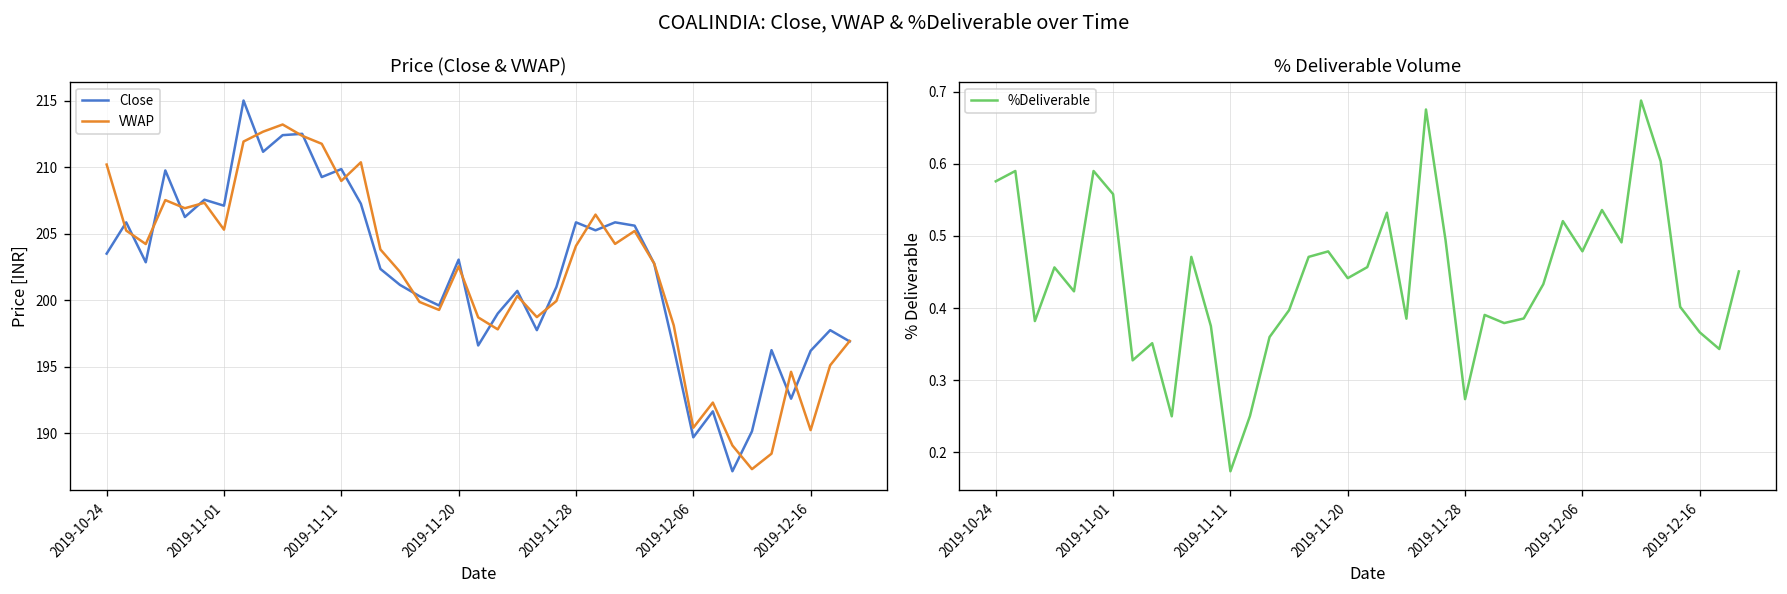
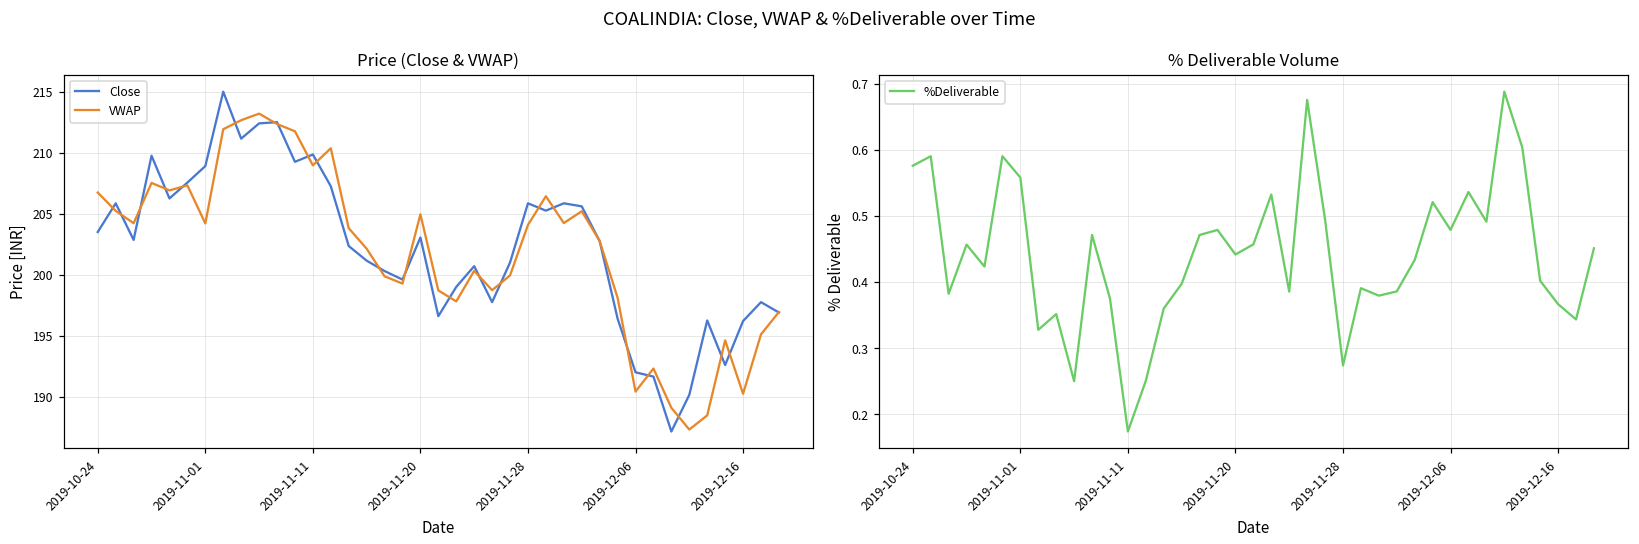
Price (Close & VWAP), VWAP, 2019-10-24: 210.2 -> 206.7
Price (Close & VWAP), Close, 2019-11-01: 207.1 -> 208.9
Price (Close & VWAP), VWAP, 2019-11-01: 205.3 -> 204.2
Price (Close & VWAP), VWAP, 2019-11-20: 202.5 -> 205.0
Price (Close & VWAP), Close, 2019-12-06: 189.7 -> 192.0
